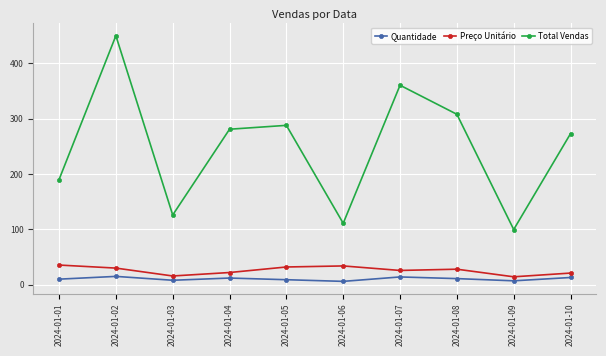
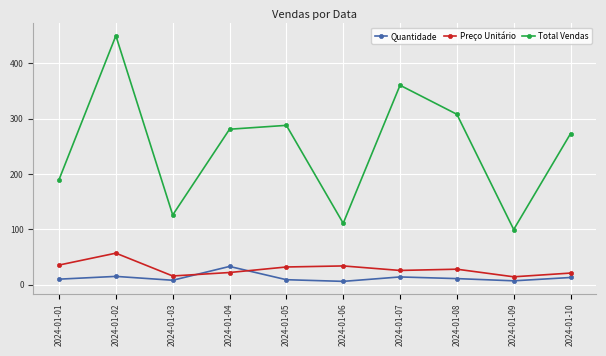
Preço Unitário, 2024-01-02: 30 -> 60
Quantidade, 2024-01-04: 10 -> 30
